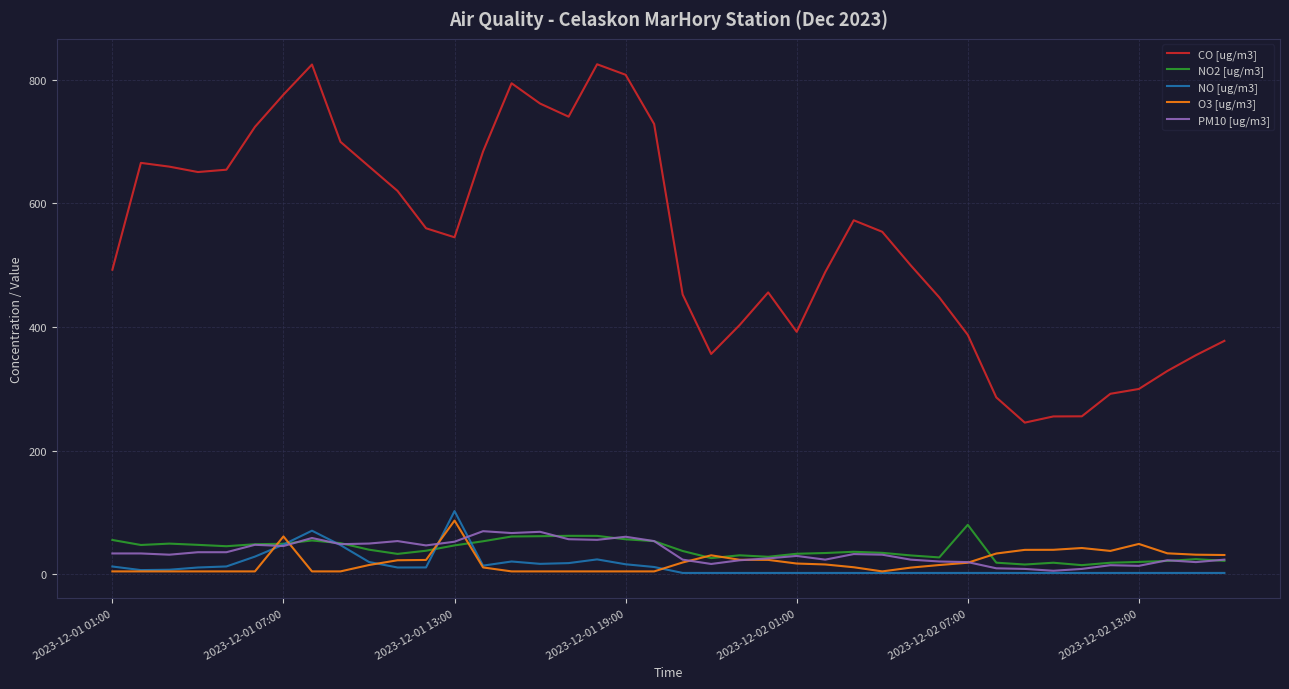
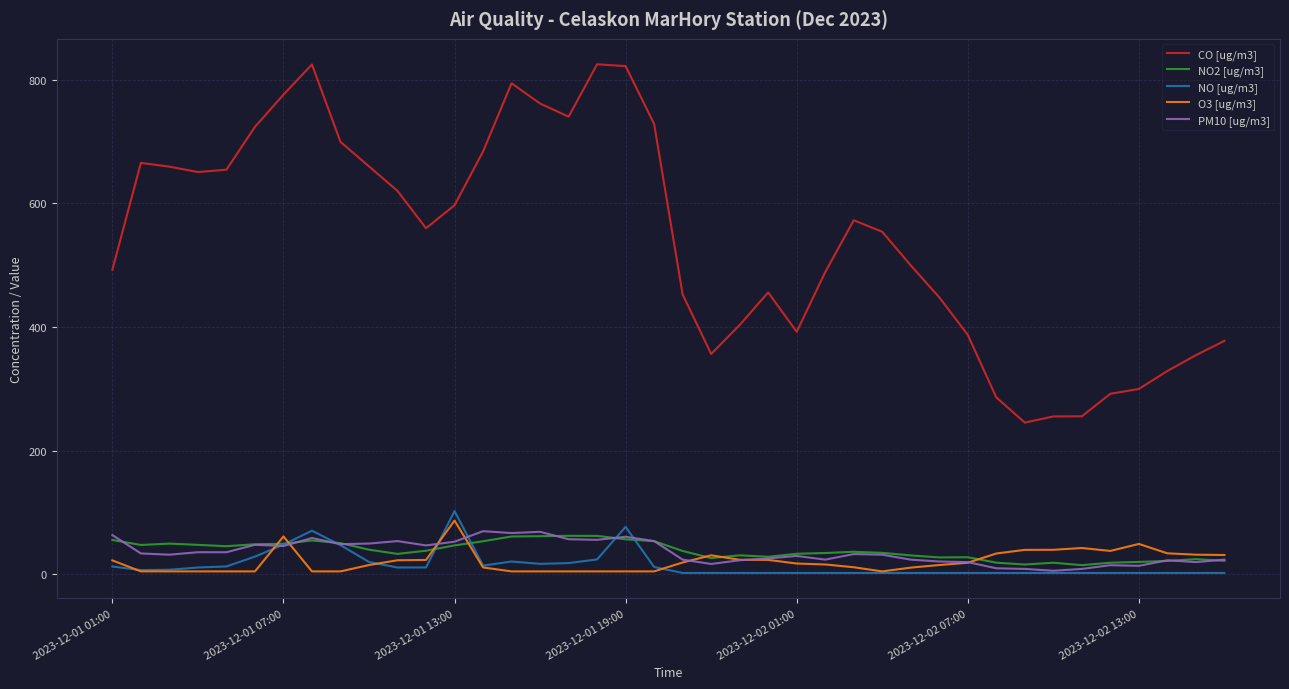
O3 [ug/m3], 2023-12-01 01:00: 10 -> 20
PM10 [ug/m3], 2023-12-01 01:00: 30 -> 60
CO [ug/m3], 2023-12-01 13:00: 550 -> 600
CO [ug/m3], 2023-12-01 19:00: 810 -> 820
NO [ug/m3], 2023-12-01 19:00: 20 -> 80
NO2 [ug/m3], 2023-12-02 07:00: 80 -> 30
